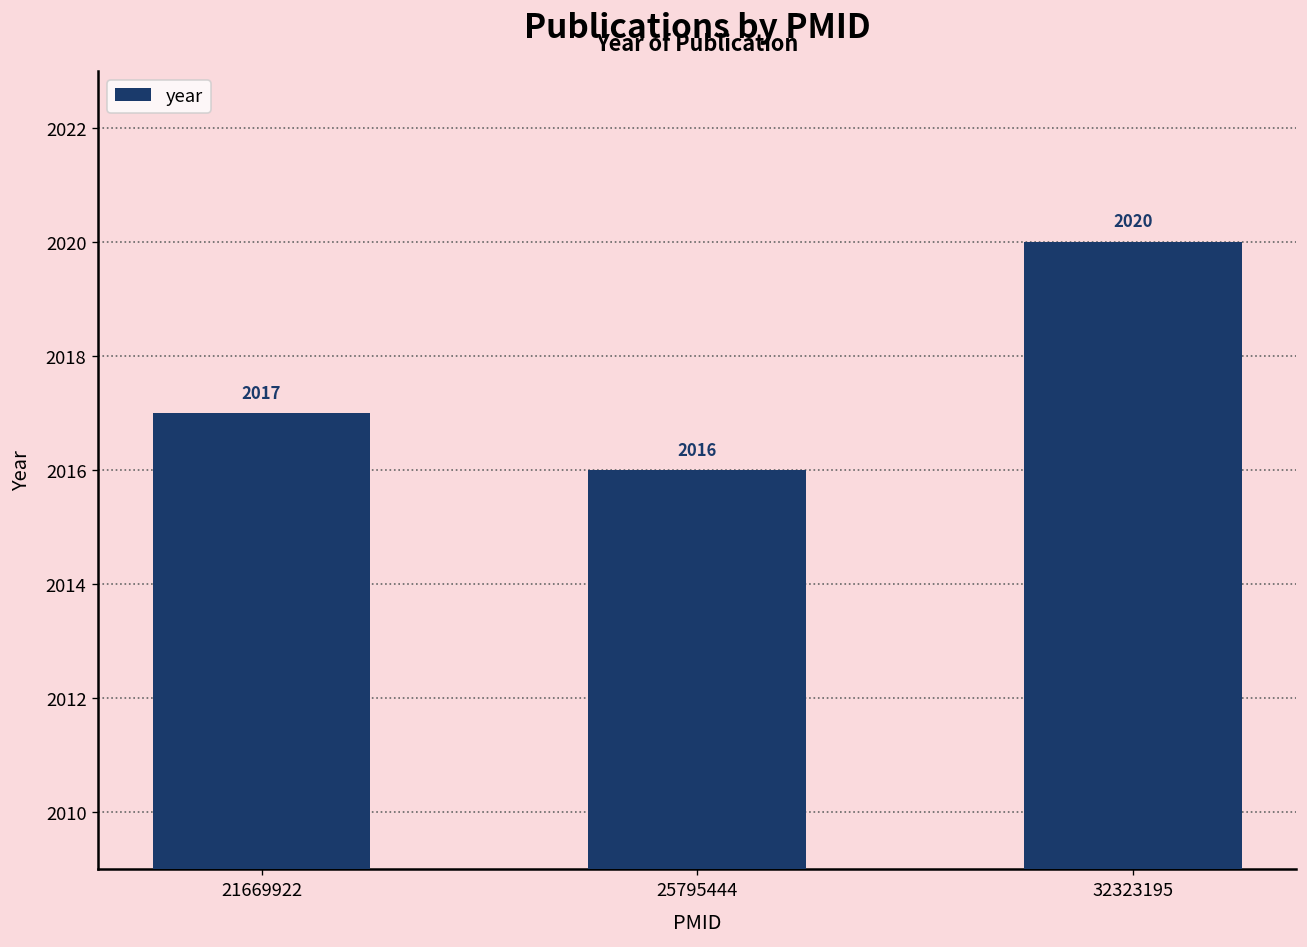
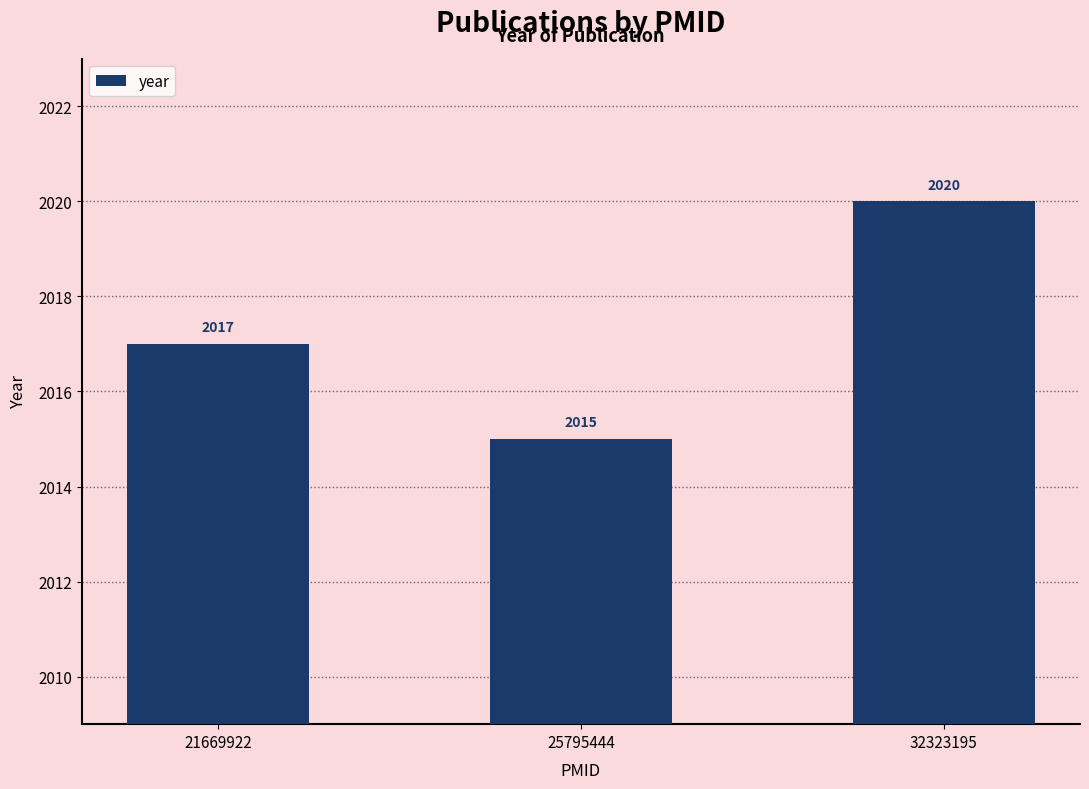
25795444: 2016 -> 2015
